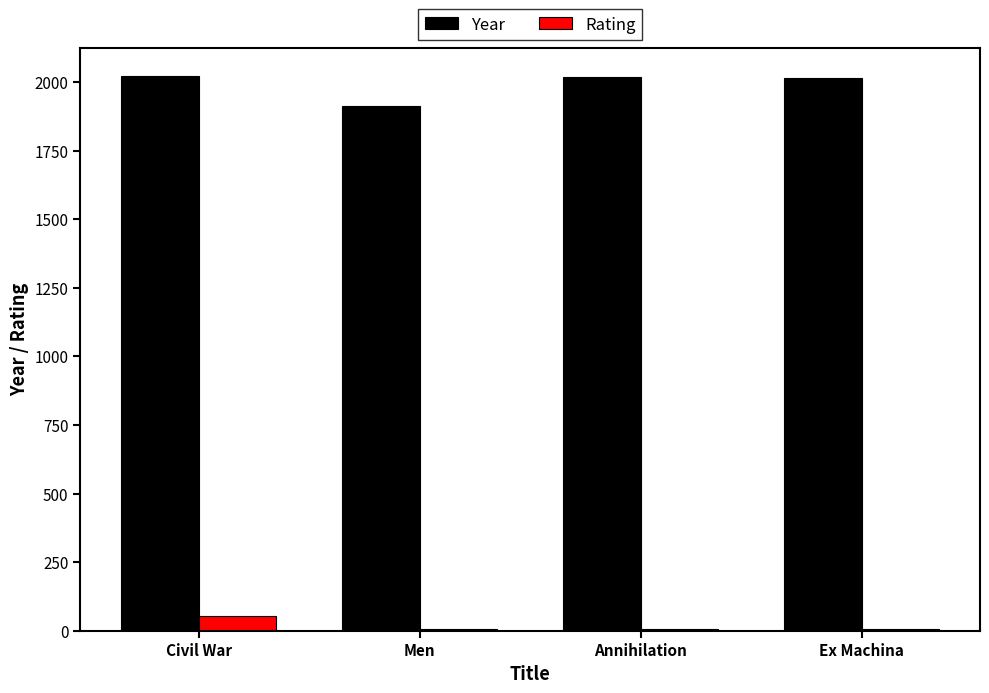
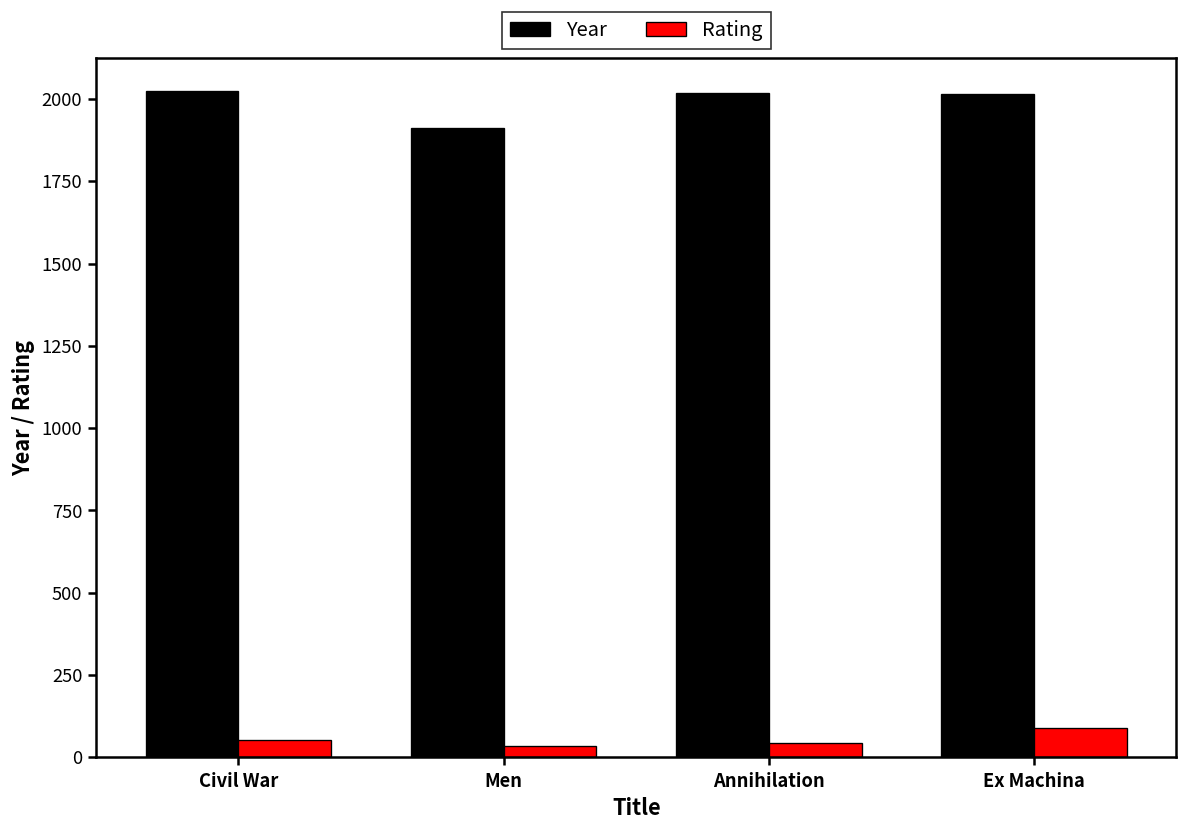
Rating, Men: 10 -> 40
Rating, Annihilation: 10 -> 40
Rating, Ex Machina: 10 -> 90
